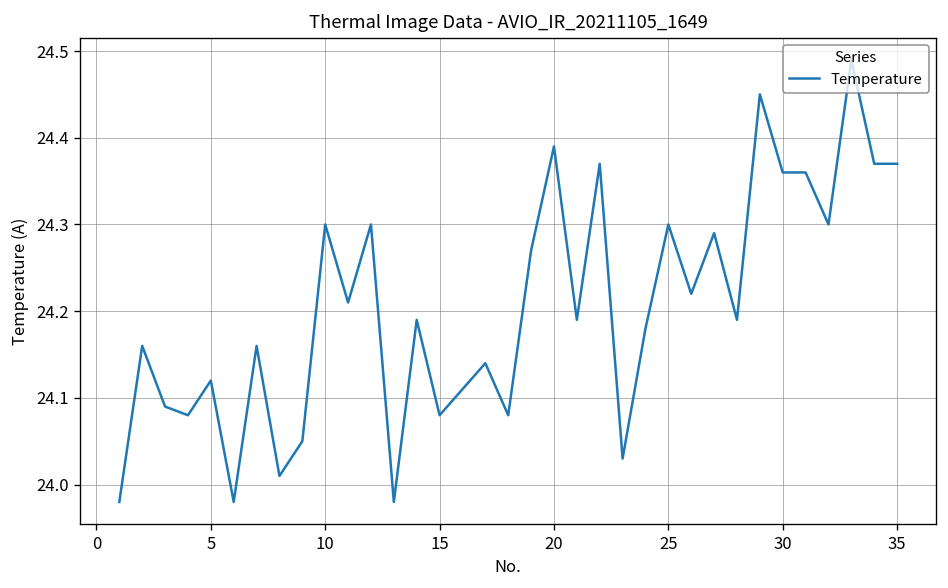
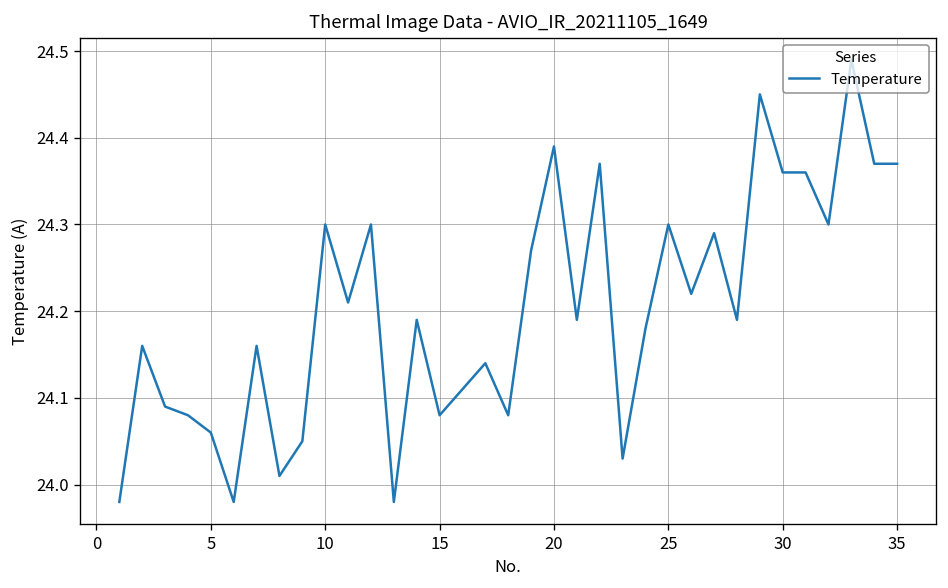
5: 24.12 -> 24.06
